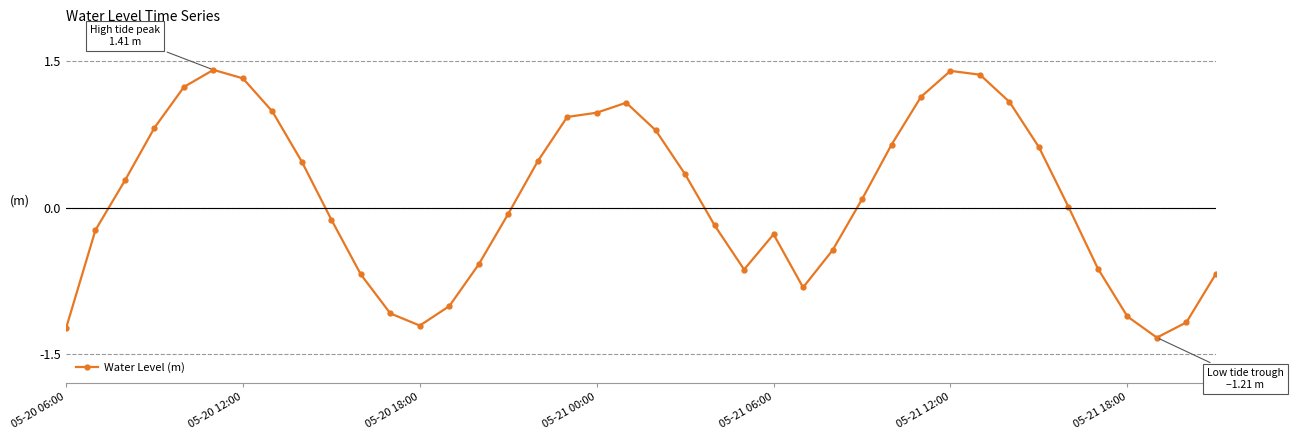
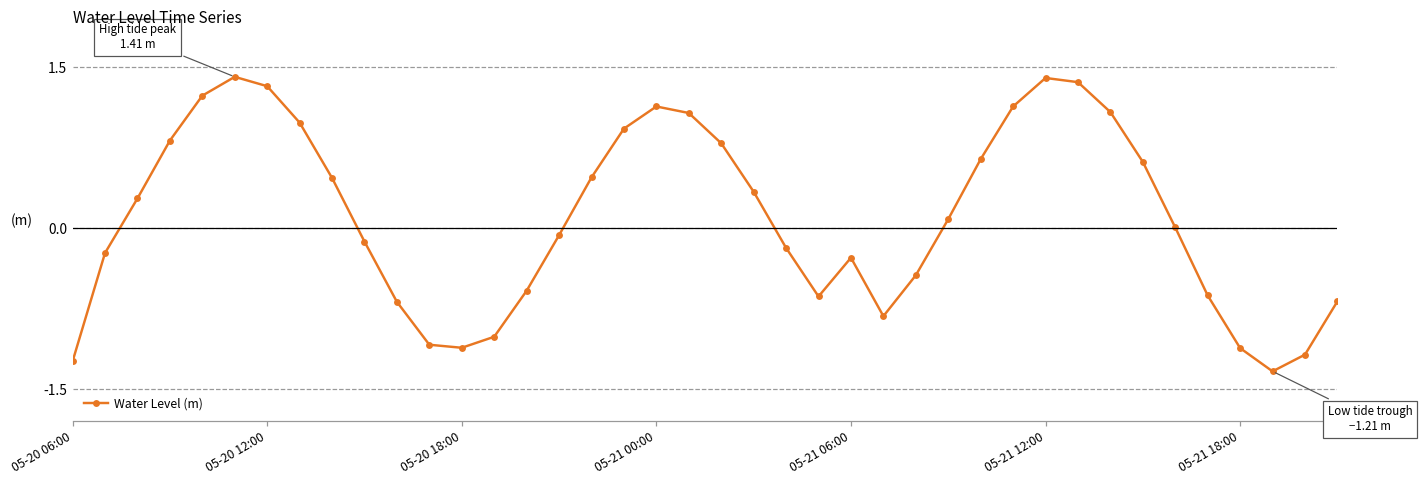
05-20 18:00: -1.2 -> -1.1
05-21 00:00: 1.0 -> 1.1
